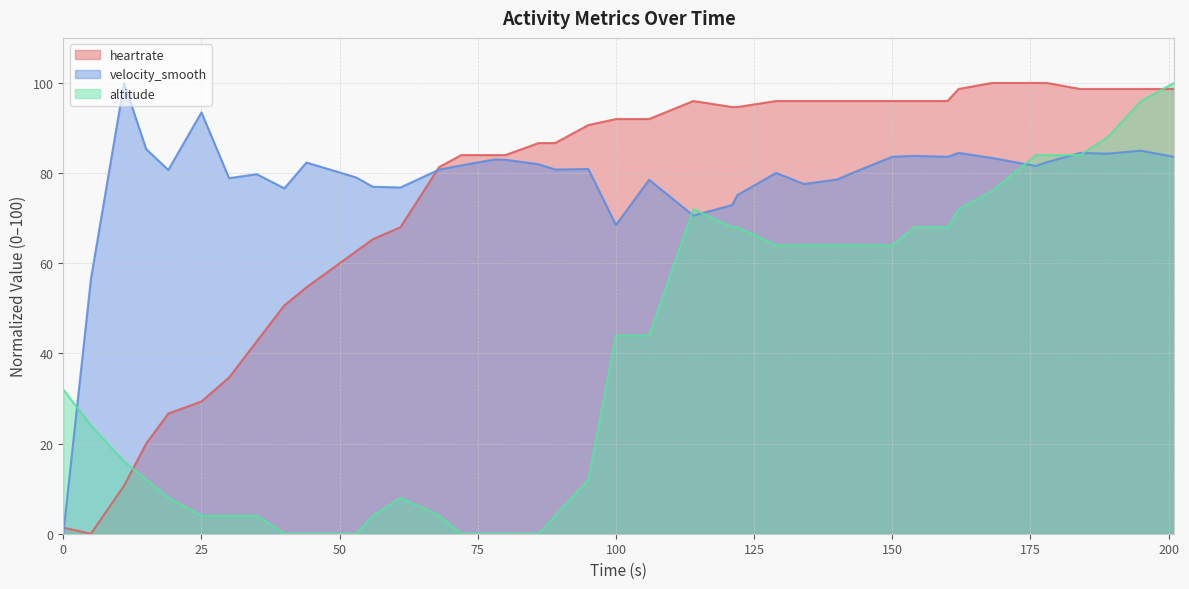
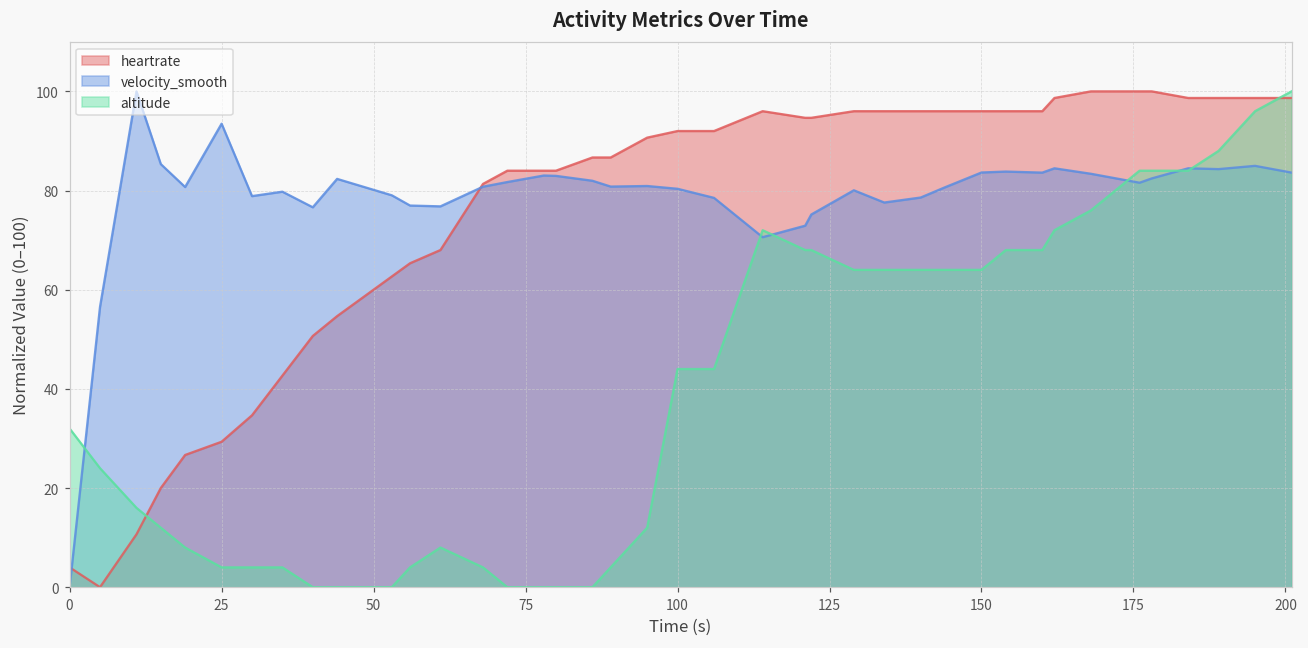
heartrate, 0: 1 -> 4
velocity_smooth, 100: 68 -> 80
